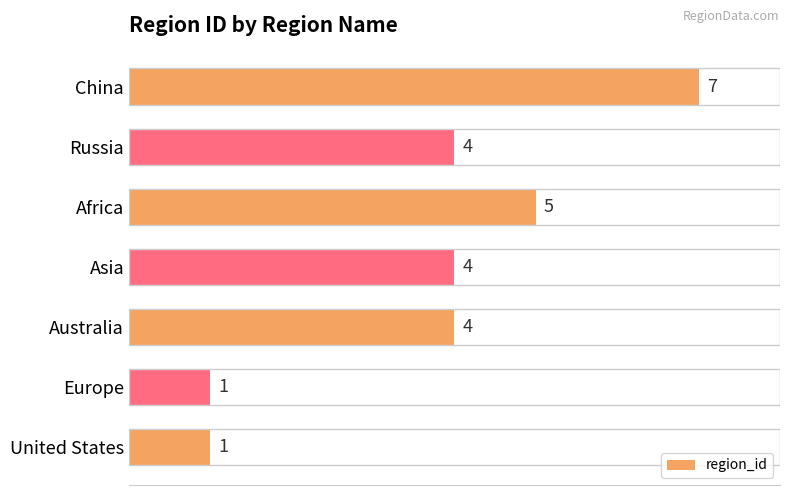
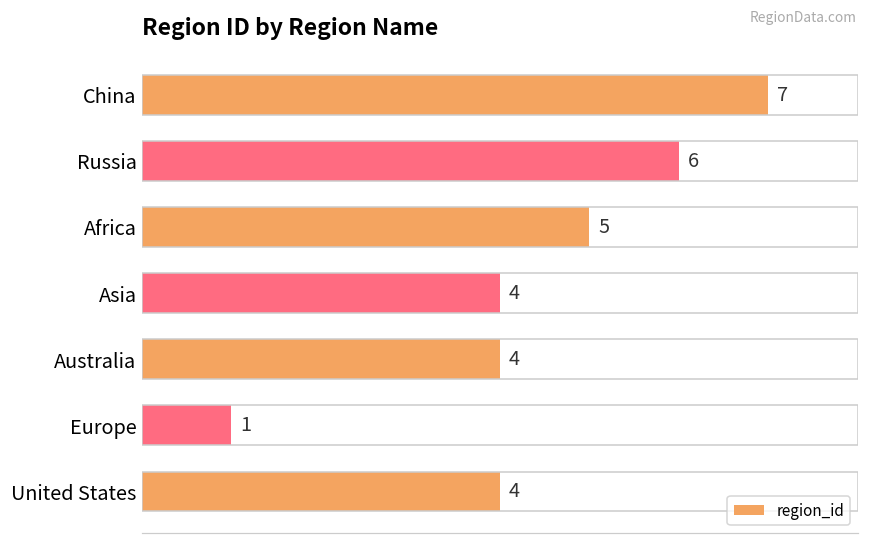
Russia: 4 -> 6
United States: 1 -> 4
